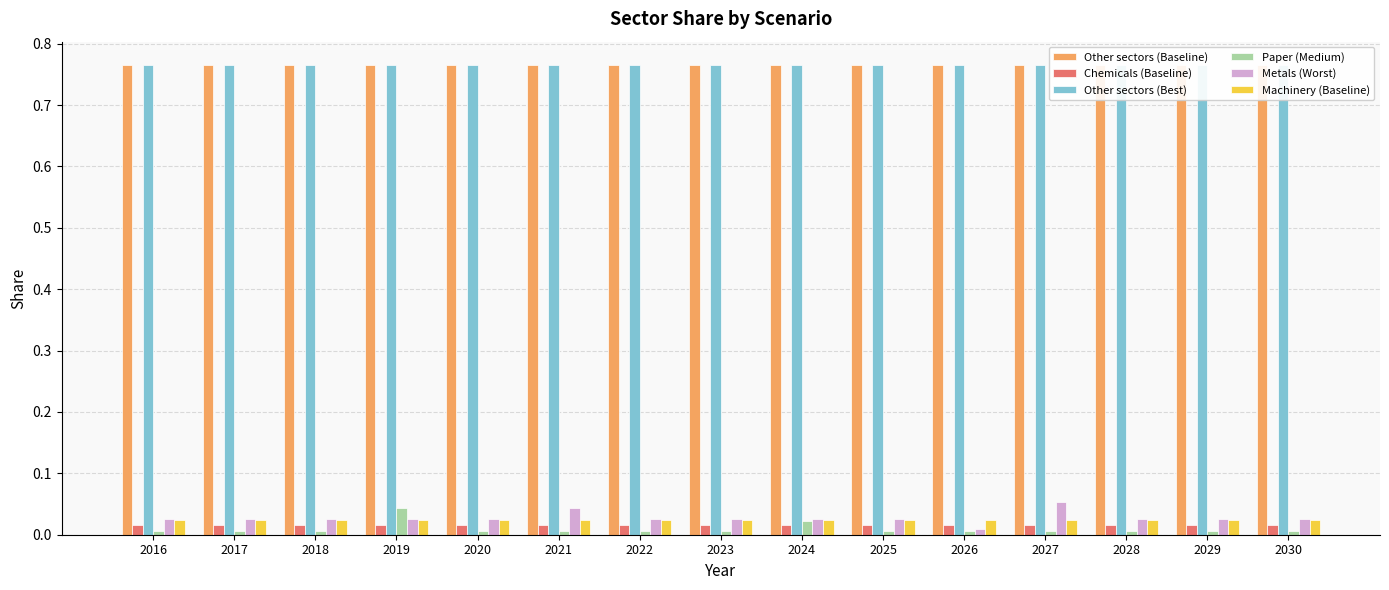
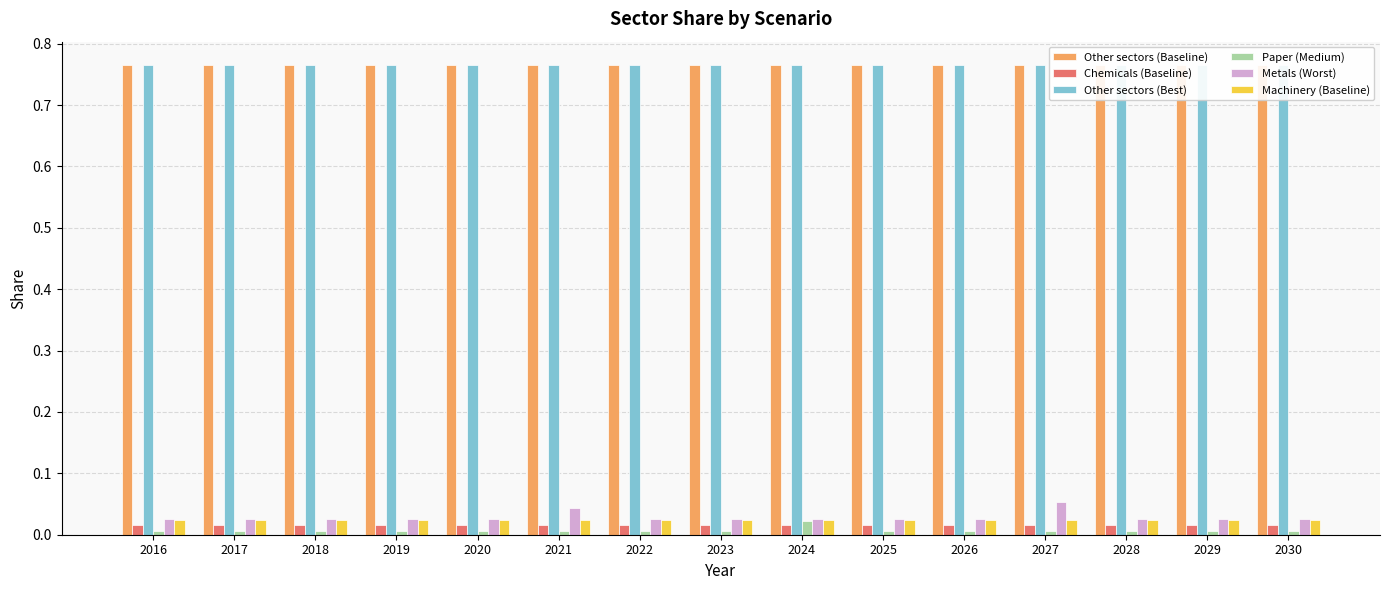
Paper (Medium), 2019: 0.04 -> 0.01
Metals (Worst), 2026: 0.01 -> 0.02
